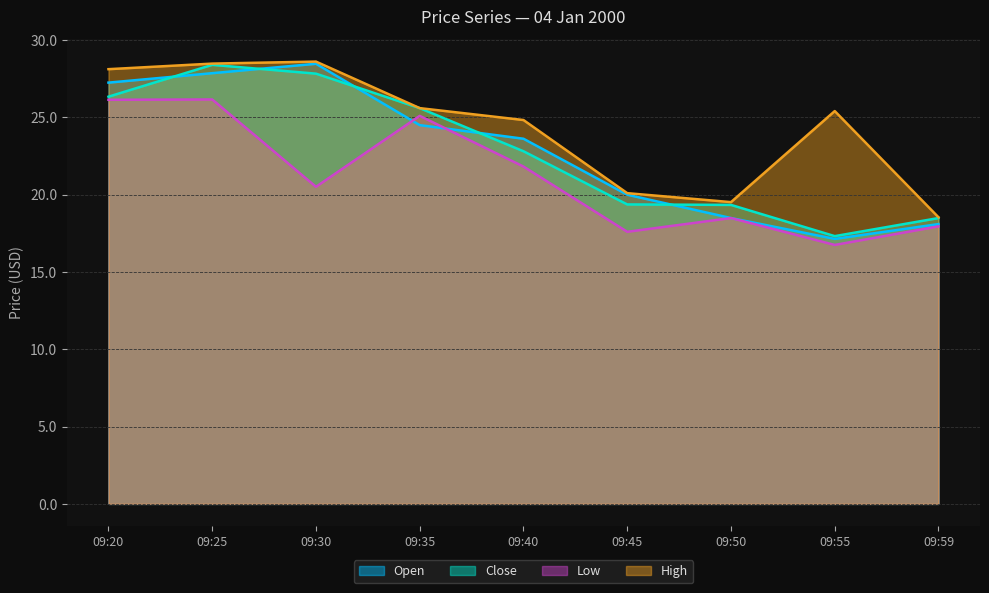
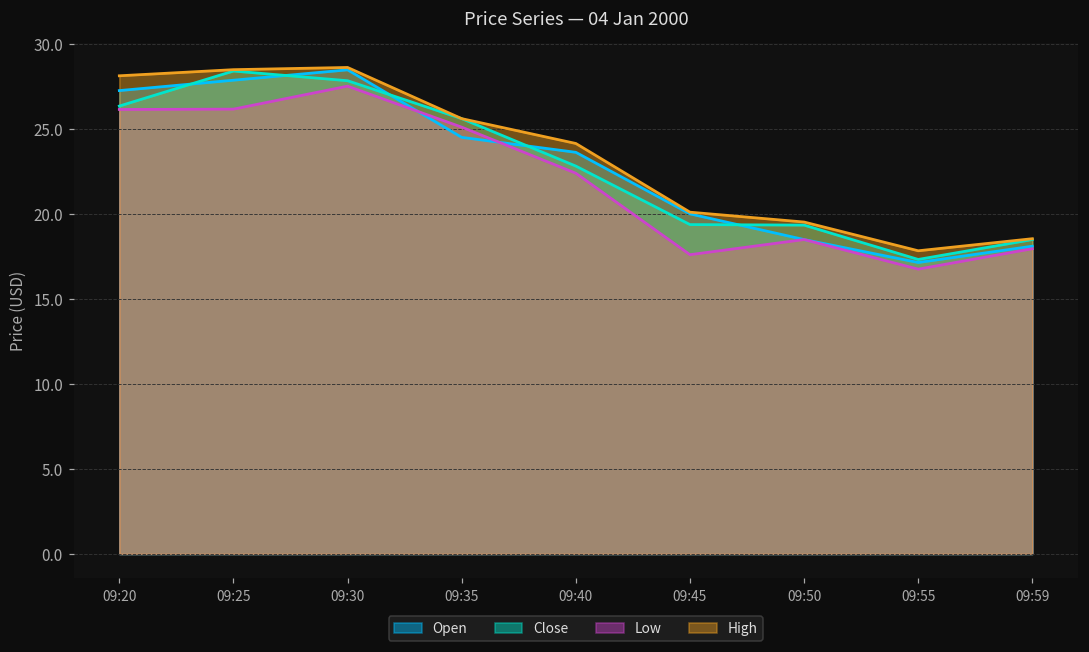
Low, 09:30: 20.5 -> 27.5
Low, 09:40: 21.8 -> 22.4
High, 09:40: 24.8 -> 24.1
High, 09:55: 25.4 -> 17.8
